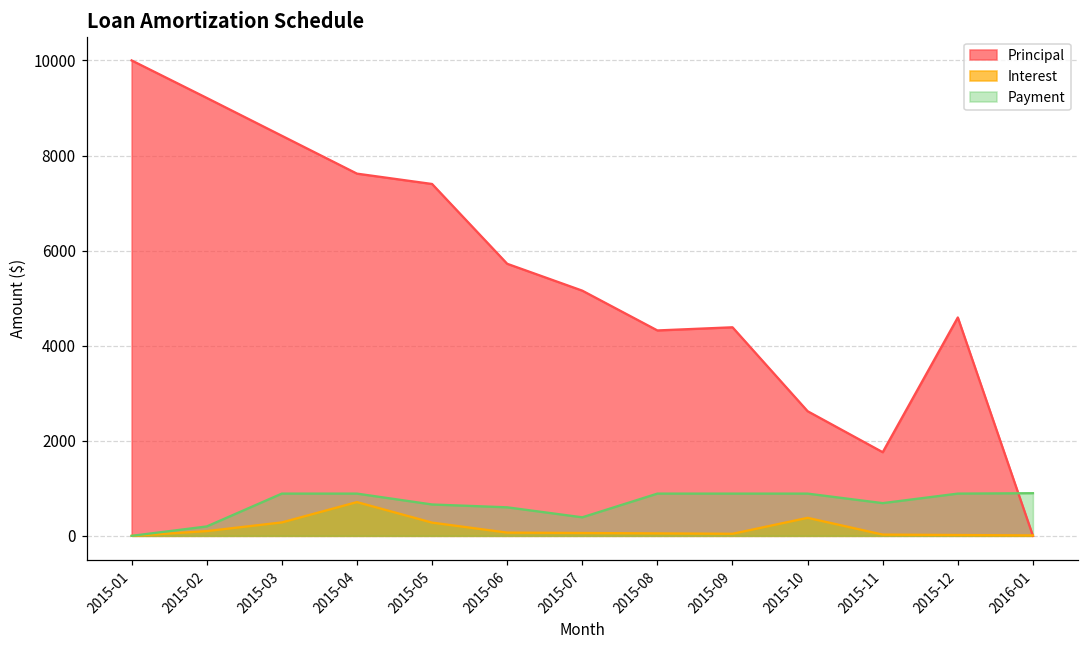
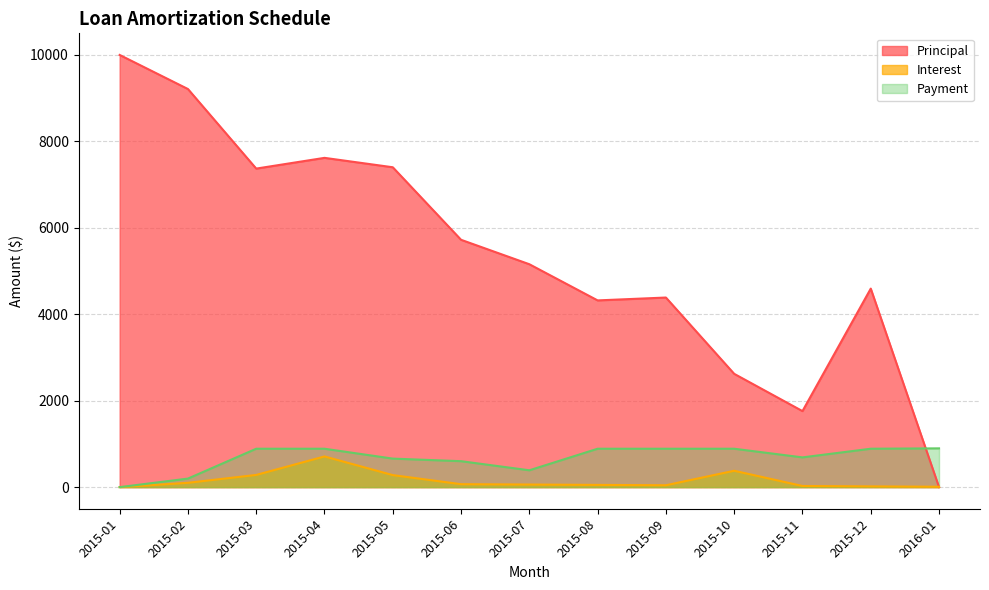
Principal, 2015-03: 8400 -> 7400
